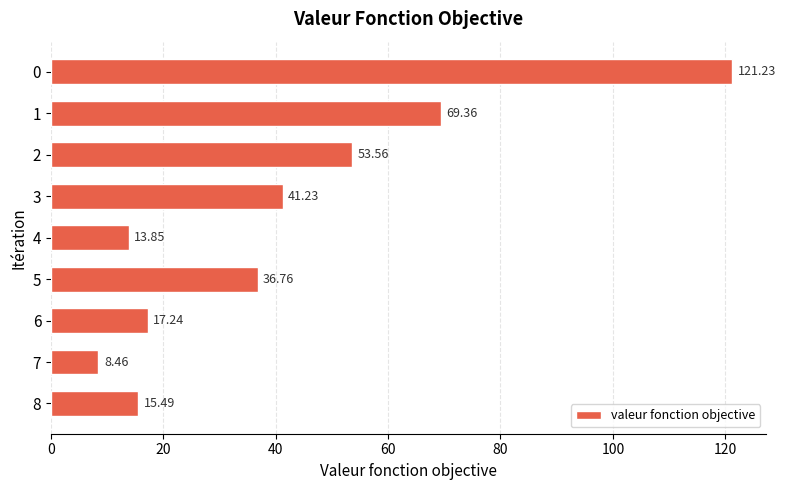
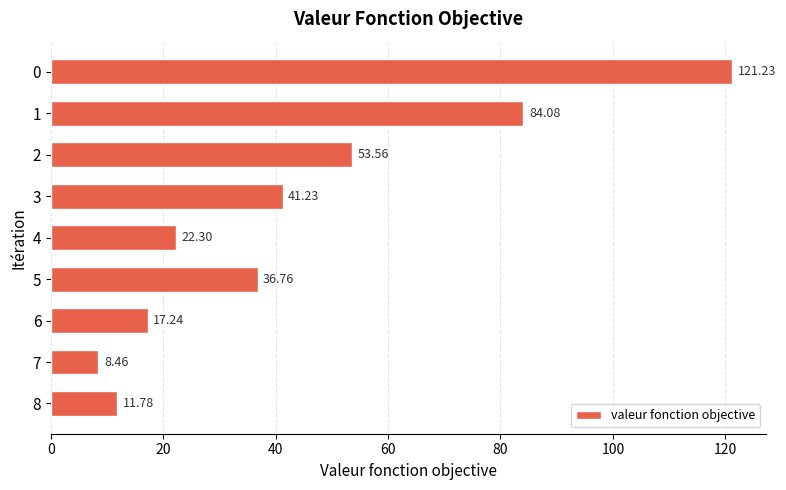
1: 69.36 -> 84.08
4: 13.85 -> 22.30
8: 15.49 -> 11.78
